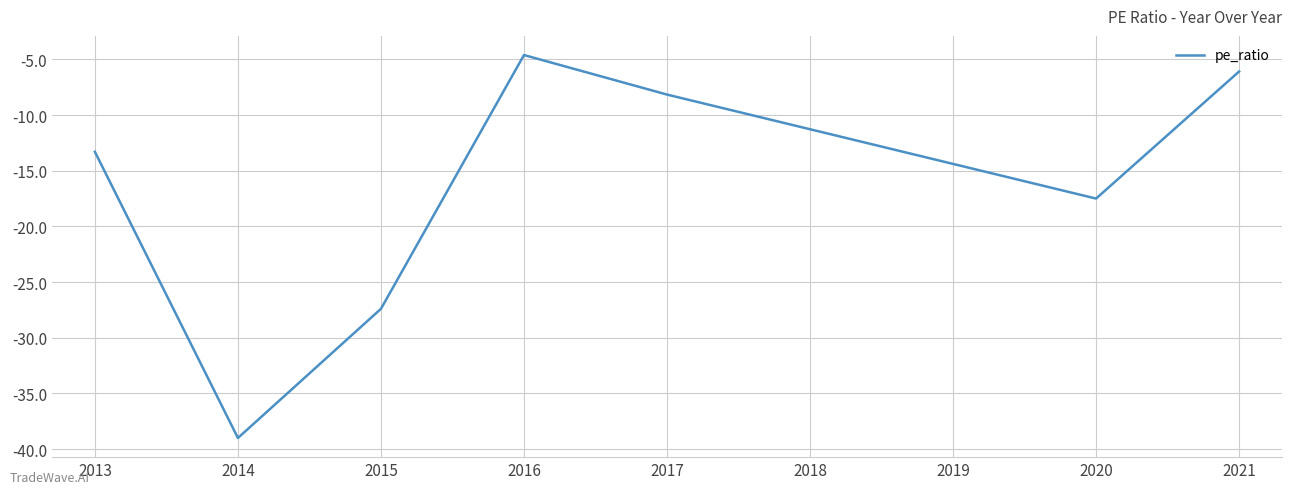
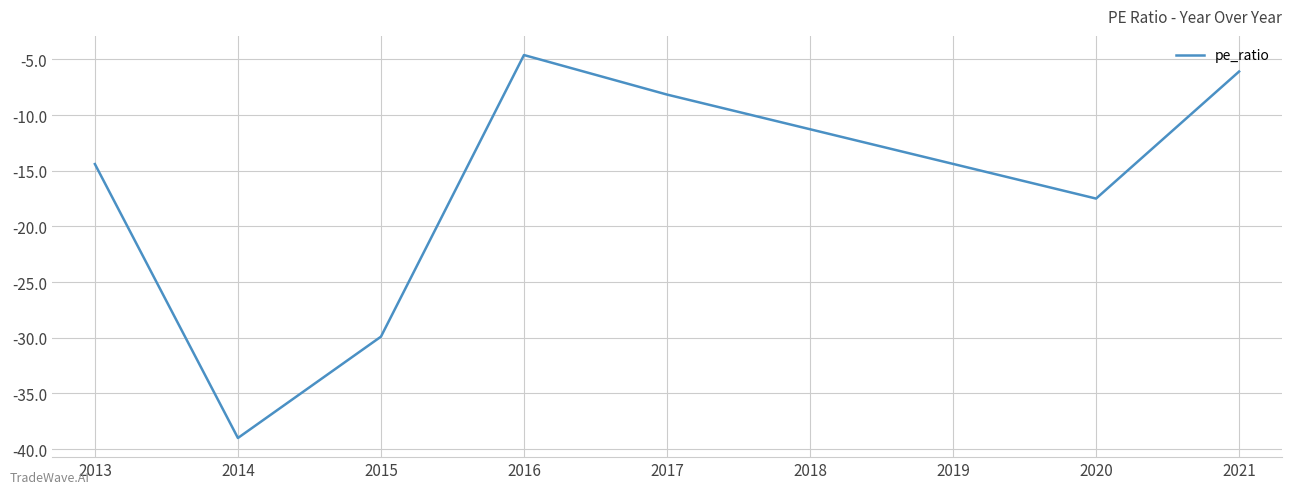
2013: -13.3 -> -14.4
2015: -27.4 -> -29.9
